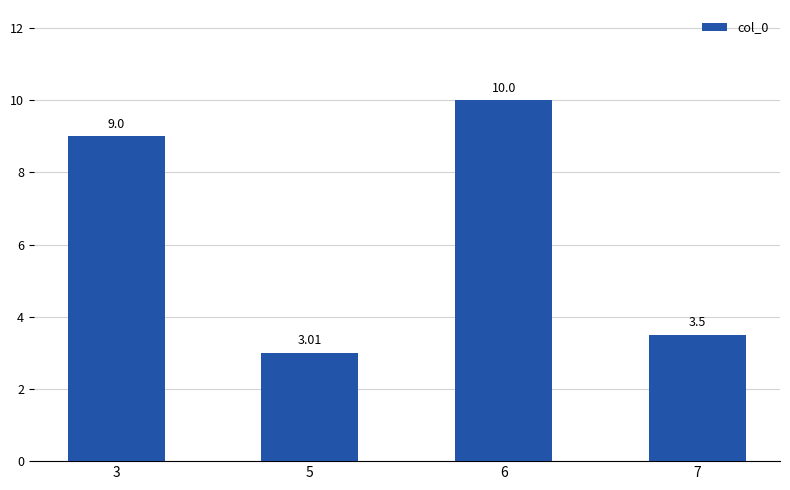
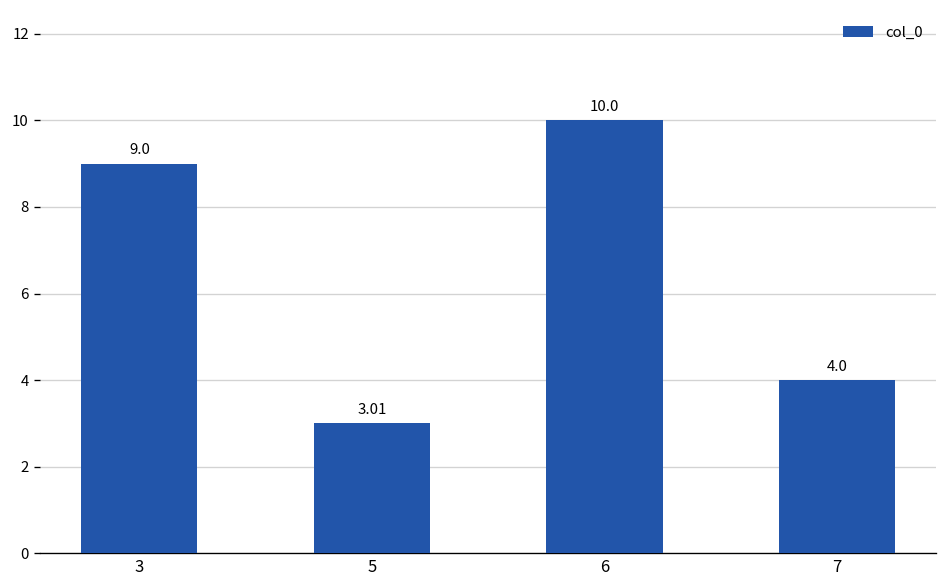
7: 3.5 -> 4.0
